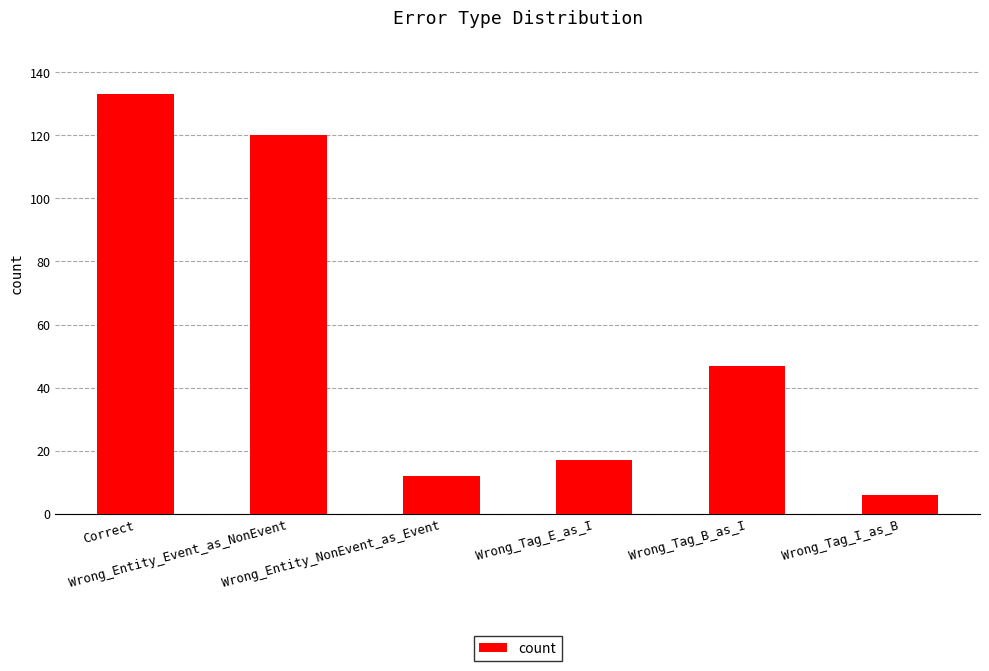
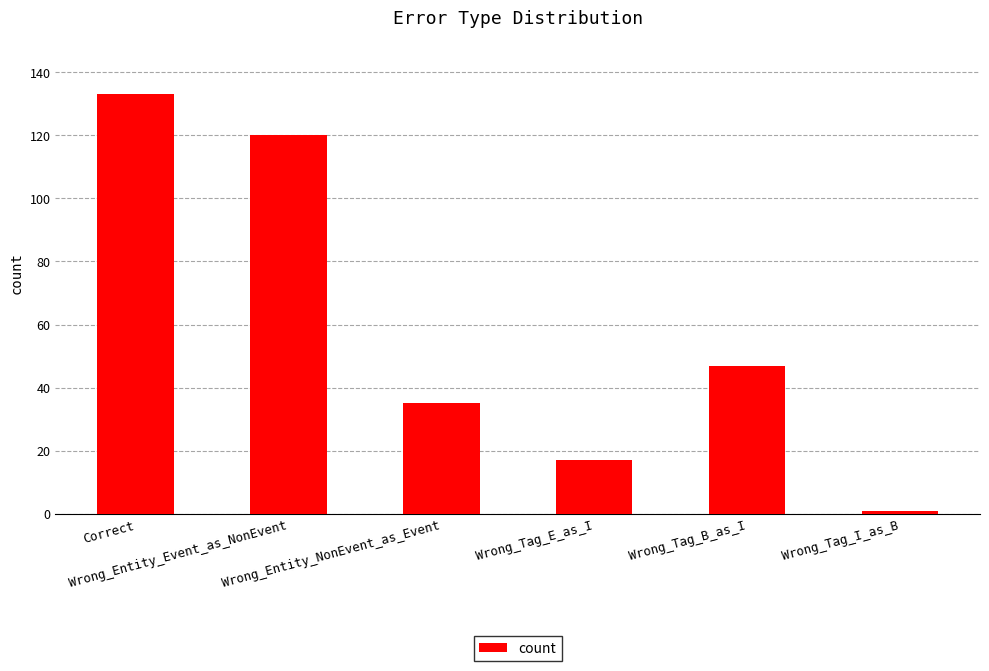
Wrong_Entity_NonEvent_as_Event: 12 -> 35
Wrong_Tag_I_as_B: 6 -> 1
